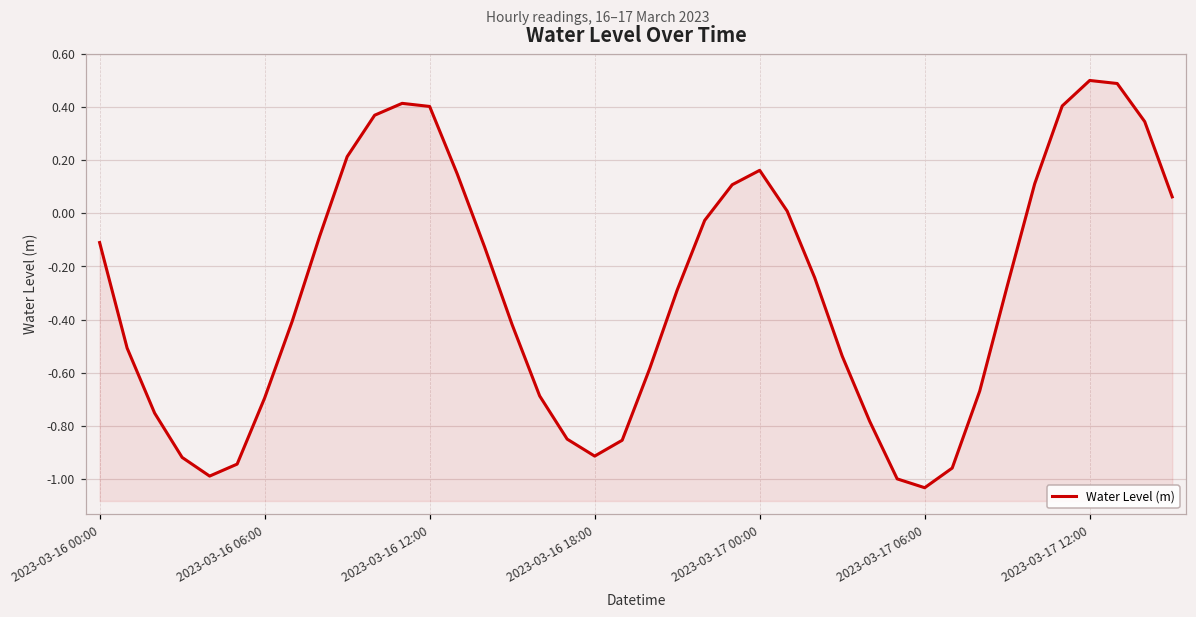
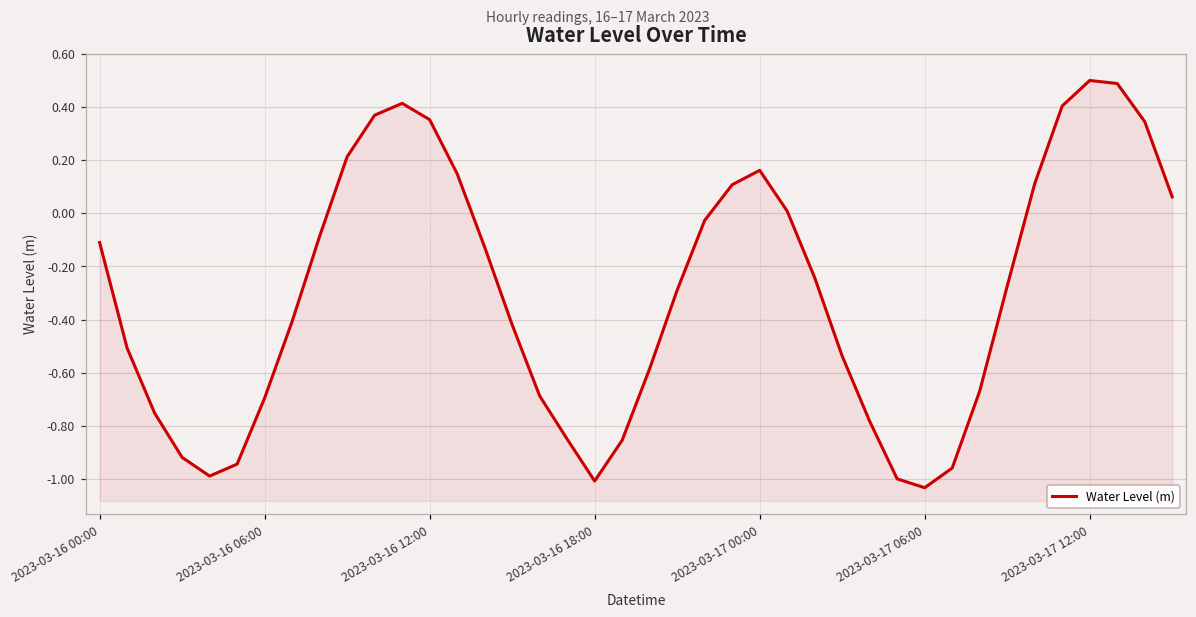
2023-03-16 12:00: 0.40 -> 0.35
2023-03-16 18:00: -0.91 -> -1.01
